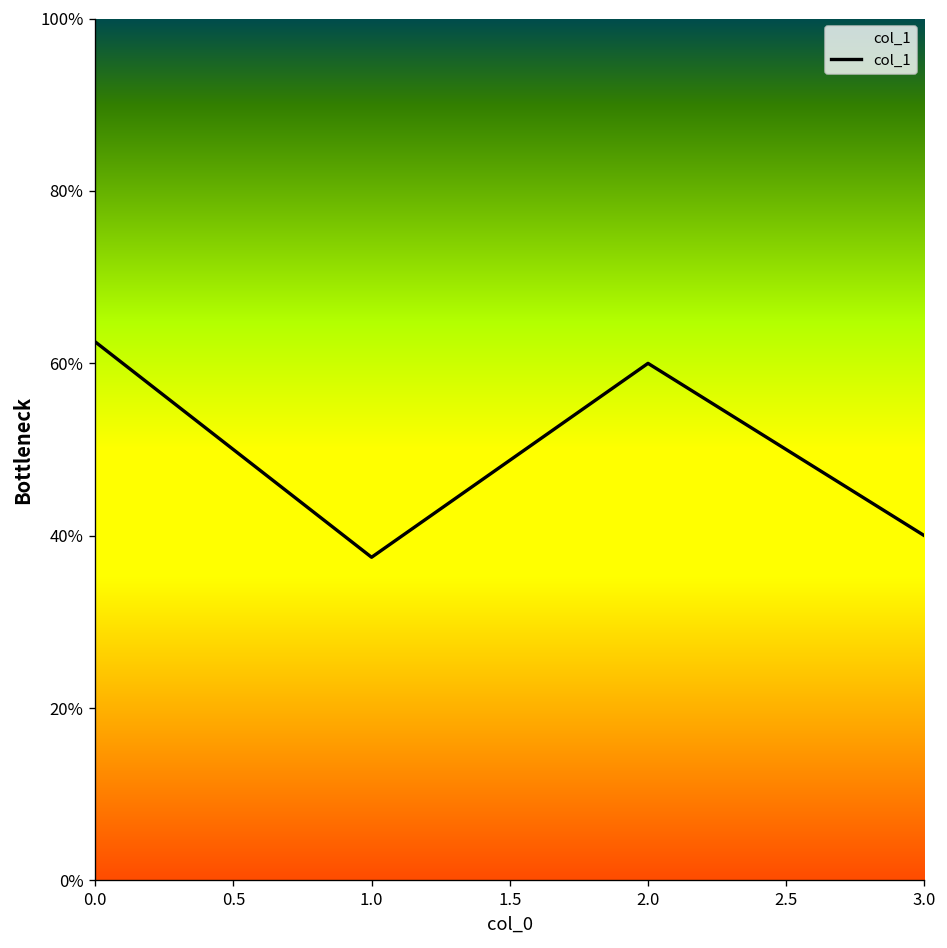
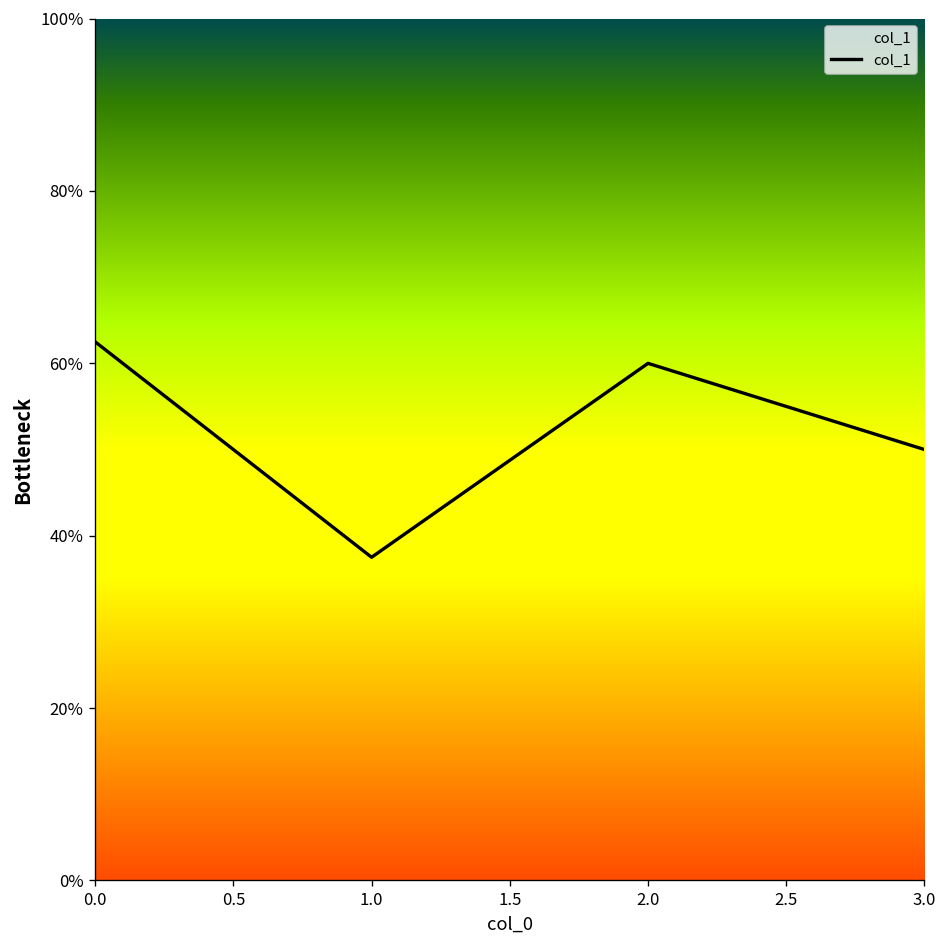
3.0: 40% -> 50%
